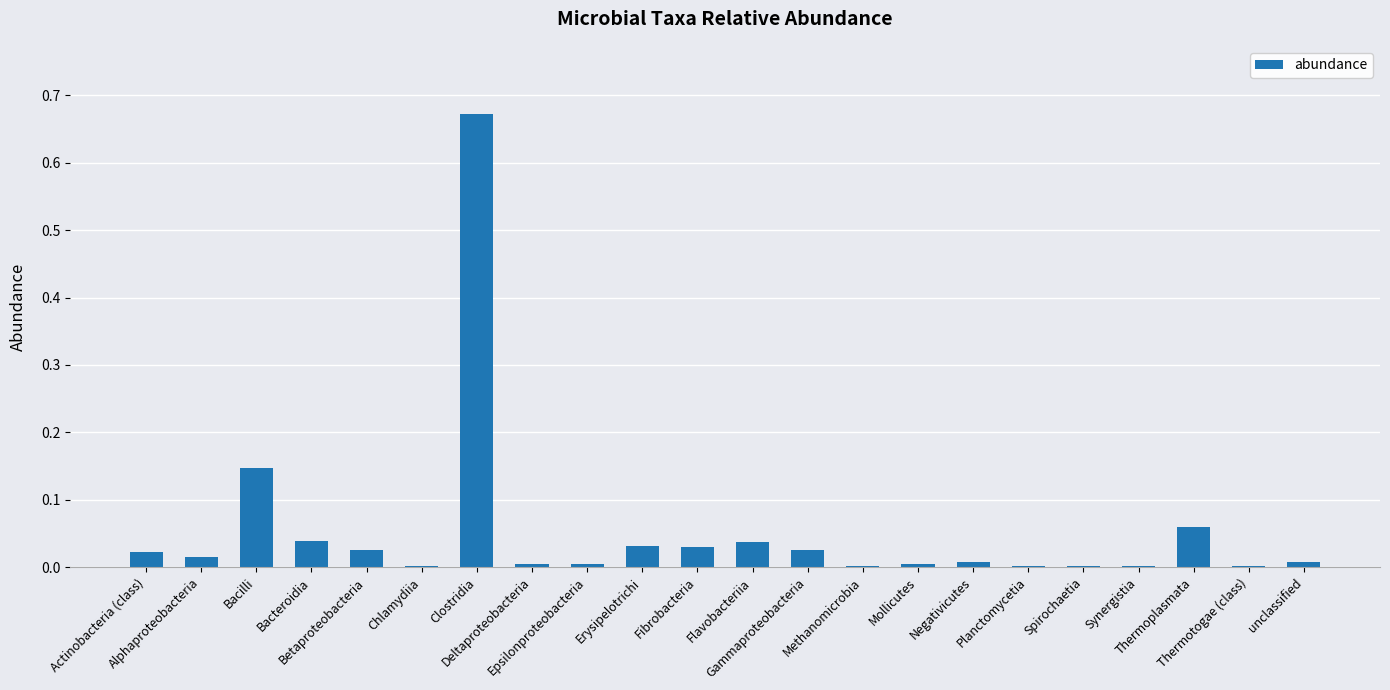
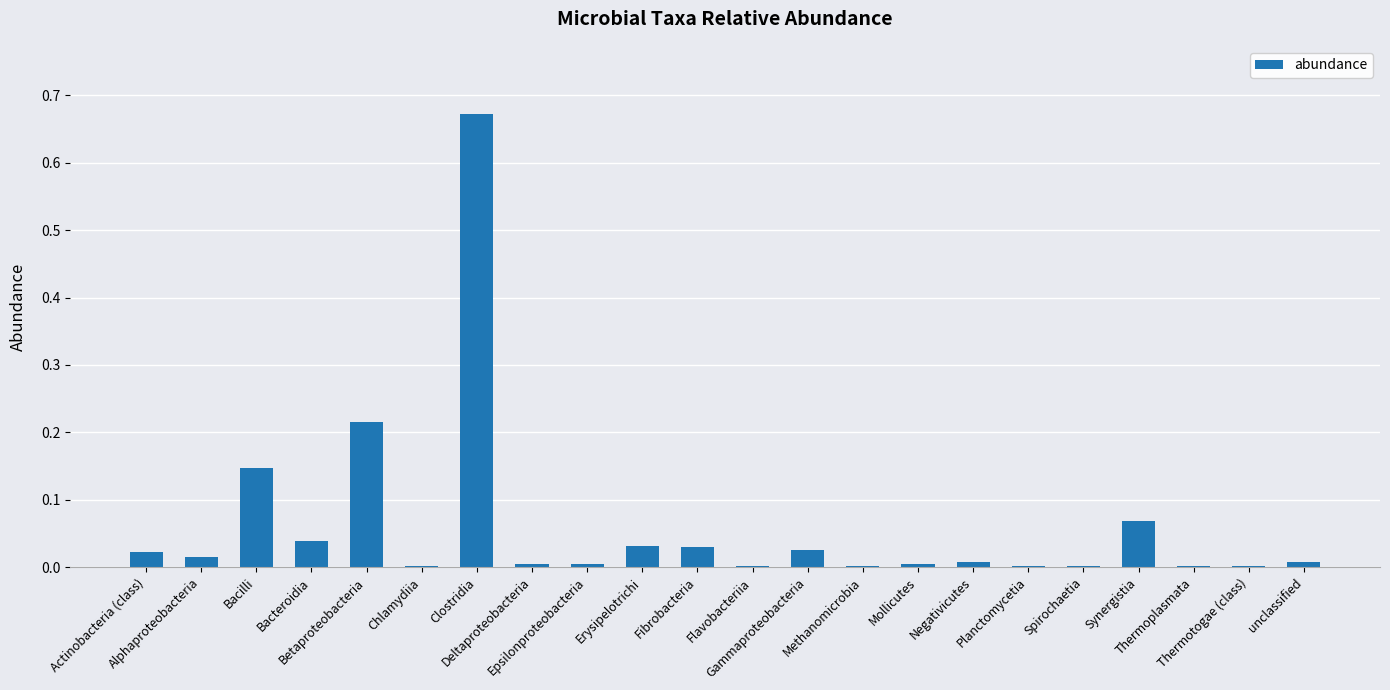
Betaproteobacteria: 0.03 -> 0.22
Flavobacteriia: 0.04 -> 0.00
Synergistia: 0.00 -> 0.07
Thermoplasmata: 0.06 -> 0.00
